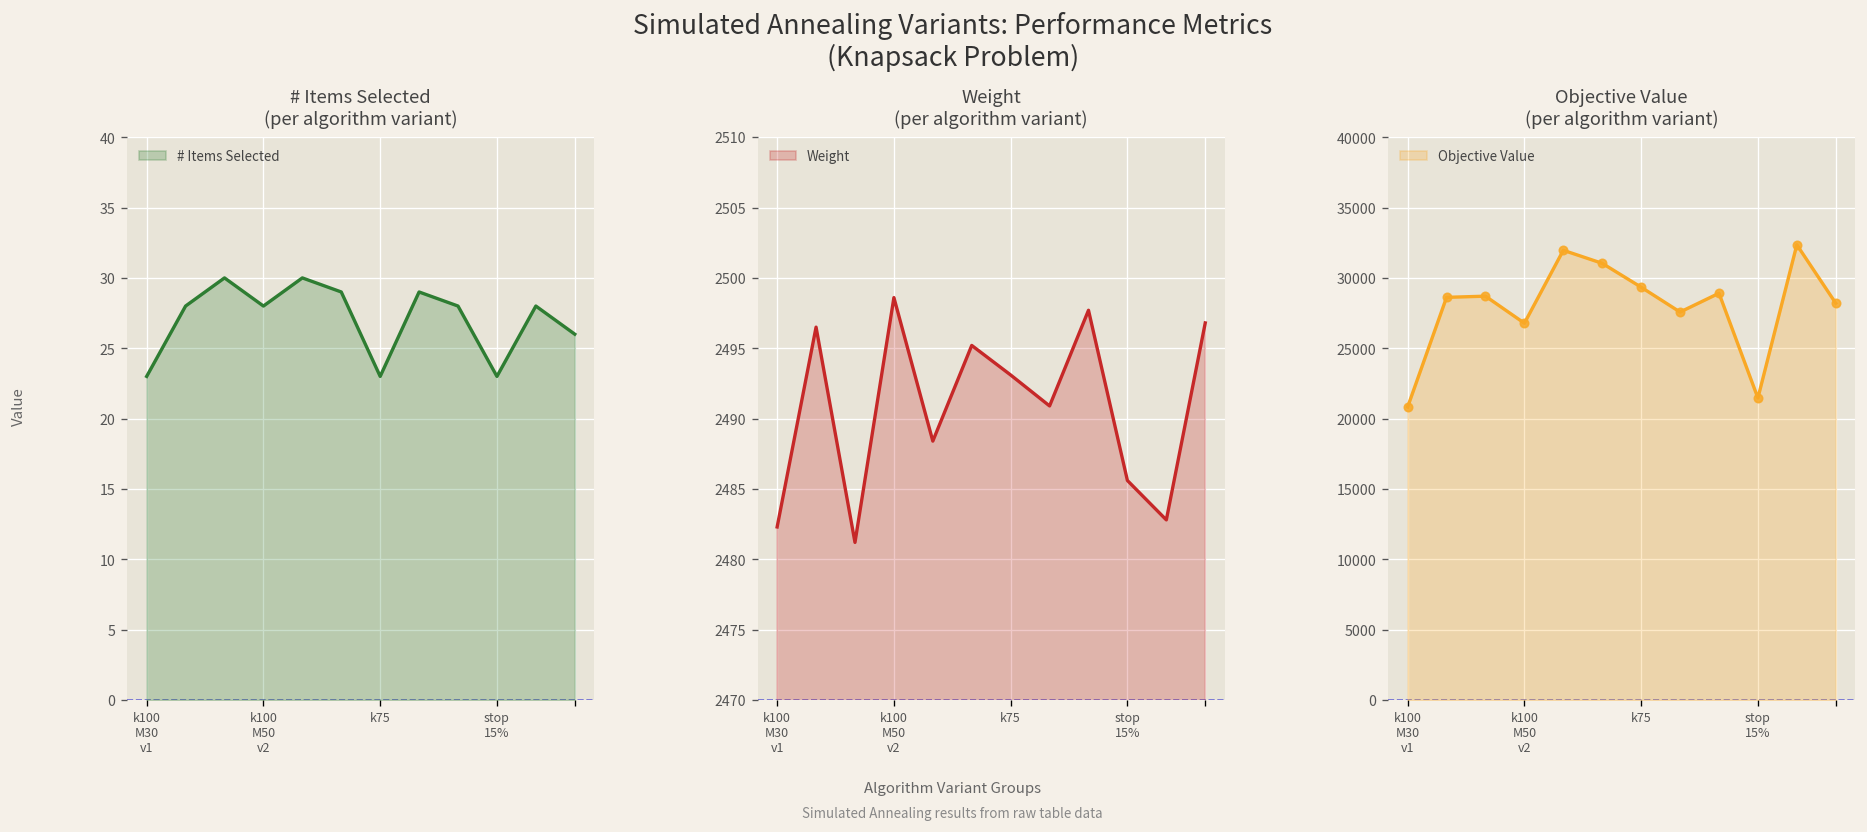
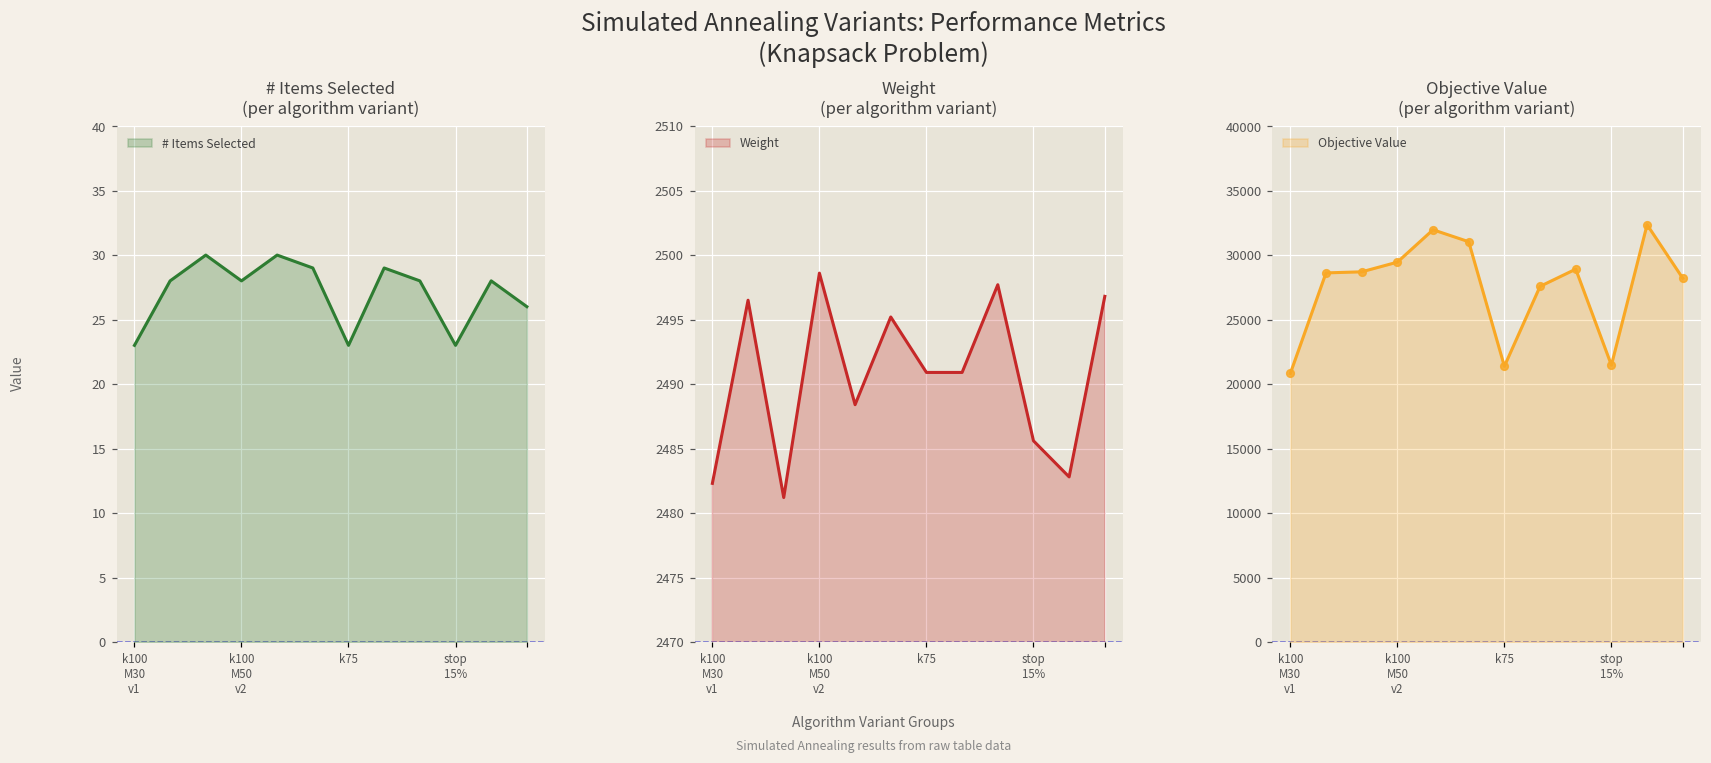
Weight (per algorithm variant), k75: 2493.1 -> 2490.9
Objective Value (per algorithm variant), k100 M50 v2: 26800 -> 29500
Objective Value (per algorithm variant), k75: 29300 -> 21400
